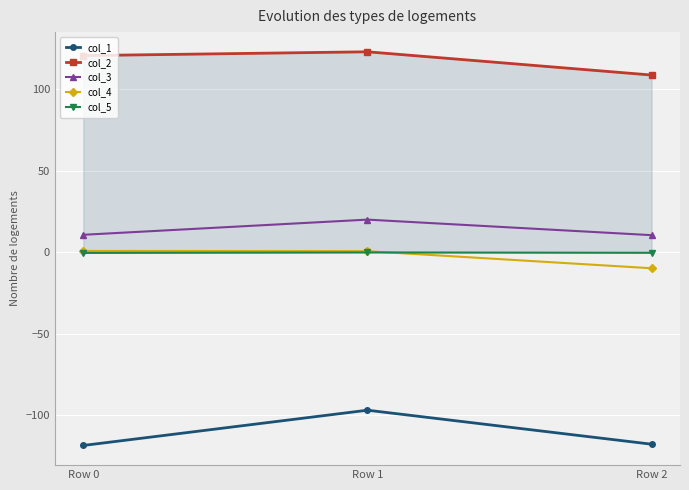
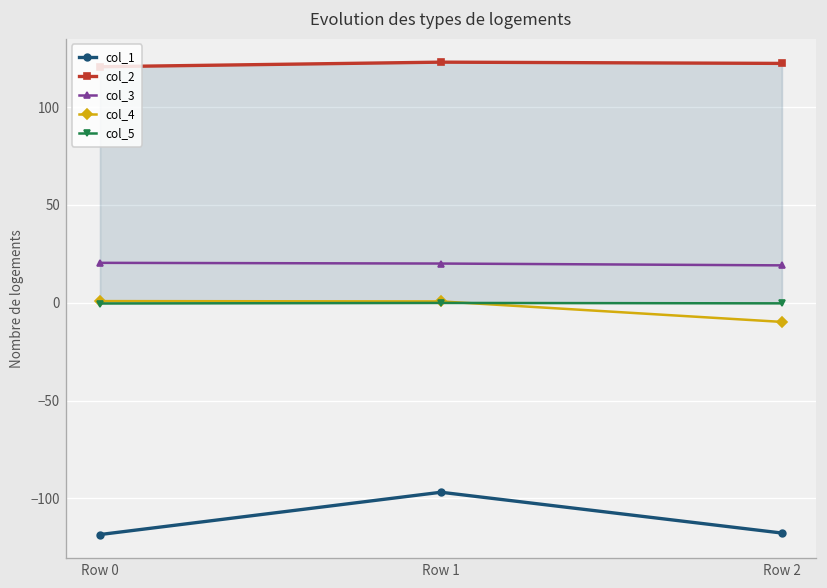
col_3, Row 0: 11 -> 20
col_2, Row 2: 109 -> 122
col_3, Row 2: 11 -> 19
